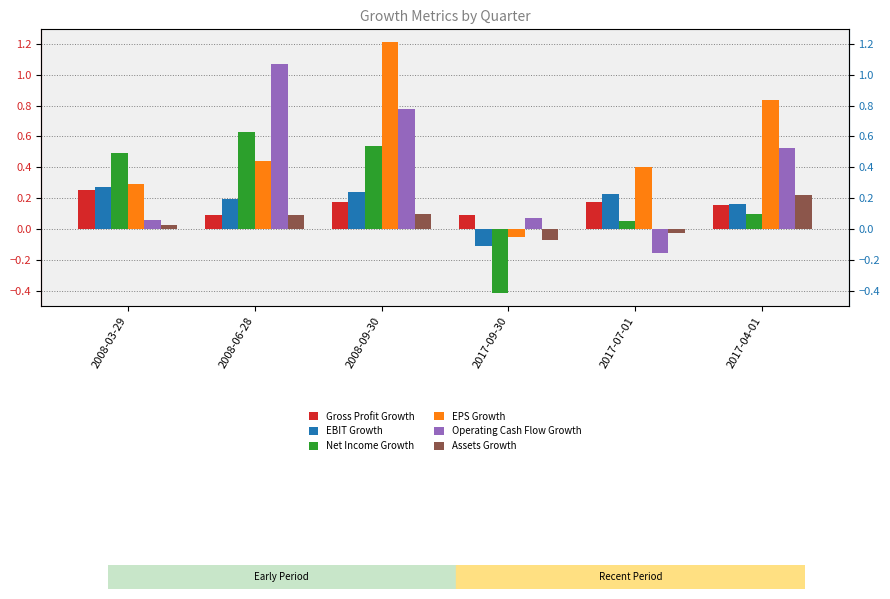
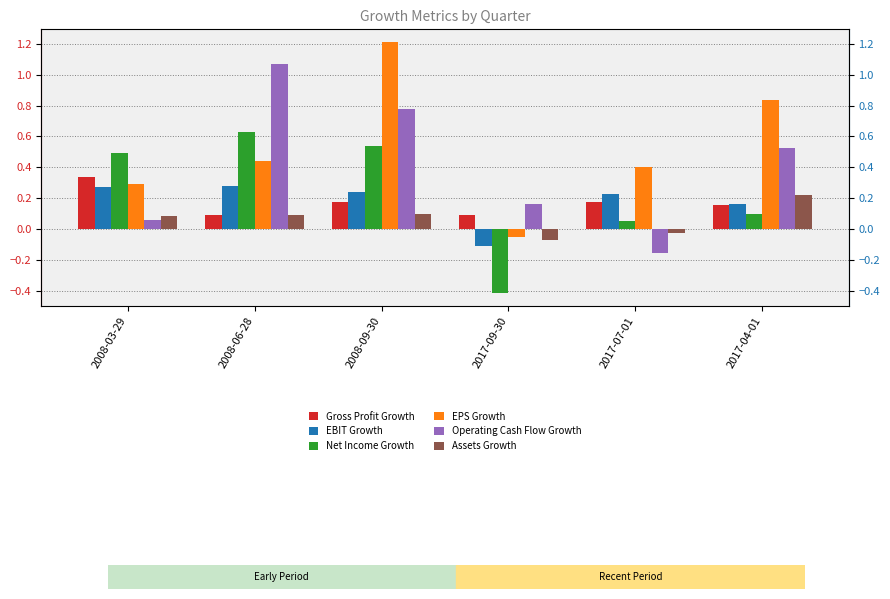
Gross Profit Growth, 2008-03-29: 0.25 -> 0.34
Assets Growth, 2008-03-29: 0.03 -> 0.09
EBIT Growth, 2008-06-28: 0.19 -> 0.28
Operating Cash Flow Growth, 2017-09-30: 0.07 -> 0.16
